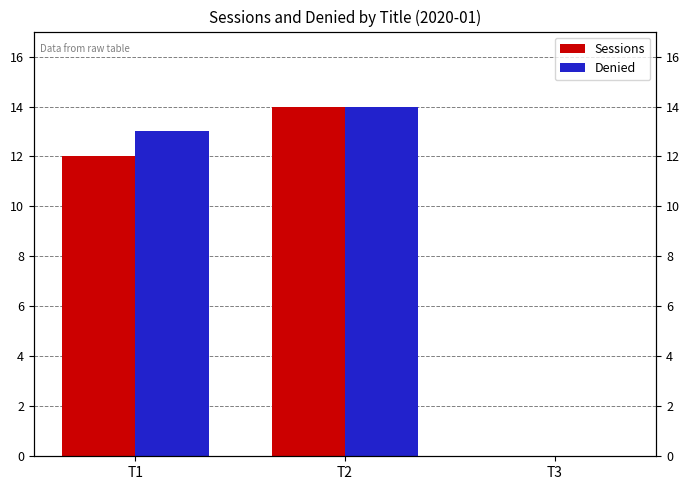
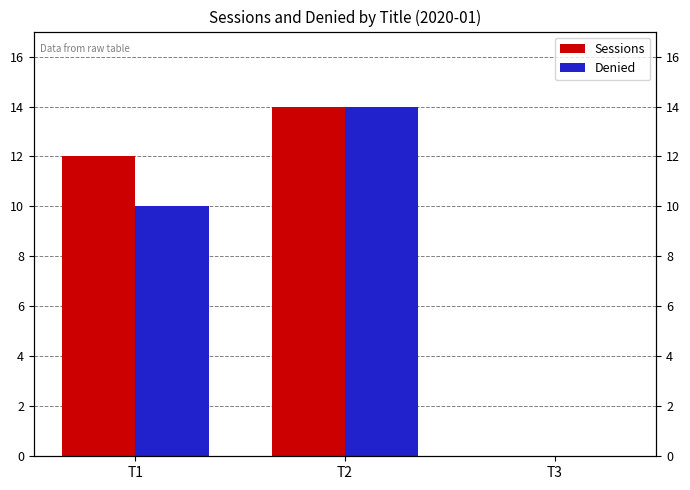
Denied, T1: 13 -> 10
